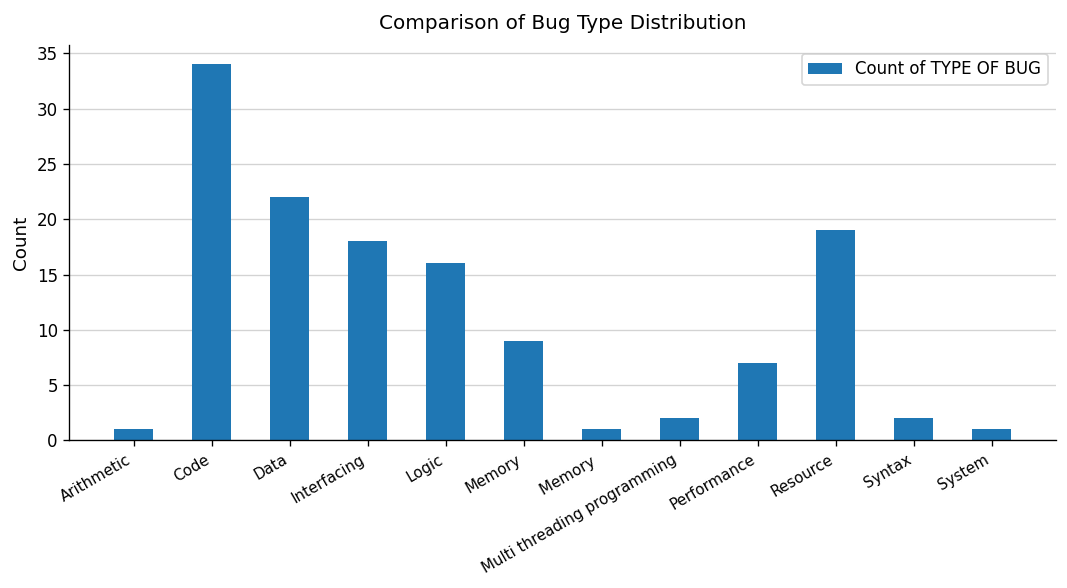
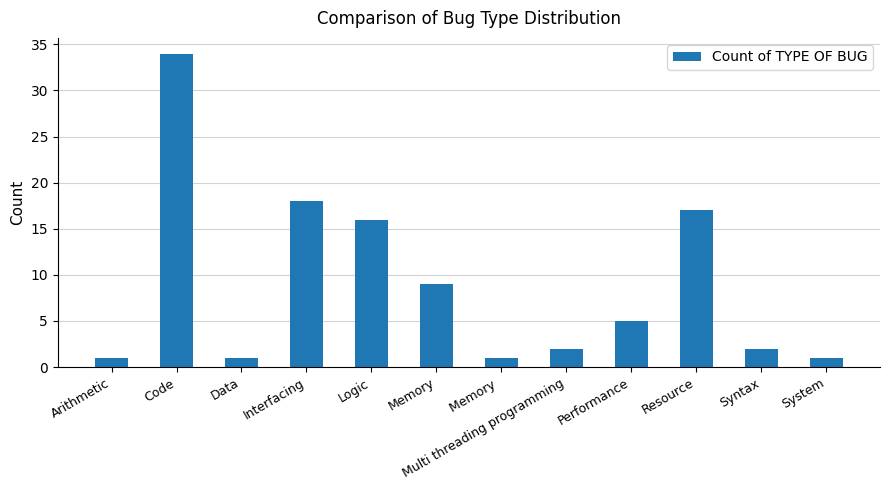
Data: 22 -> 1
Performance: 7 -> 5
Resource: 19 -> 17
